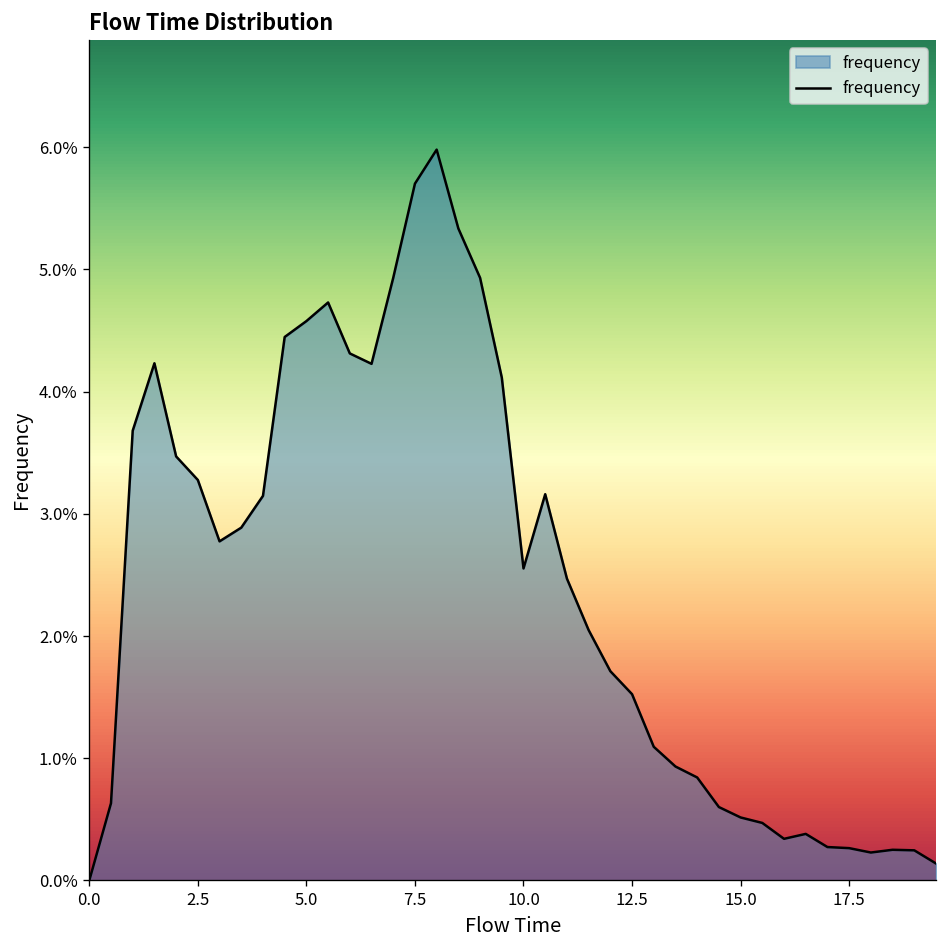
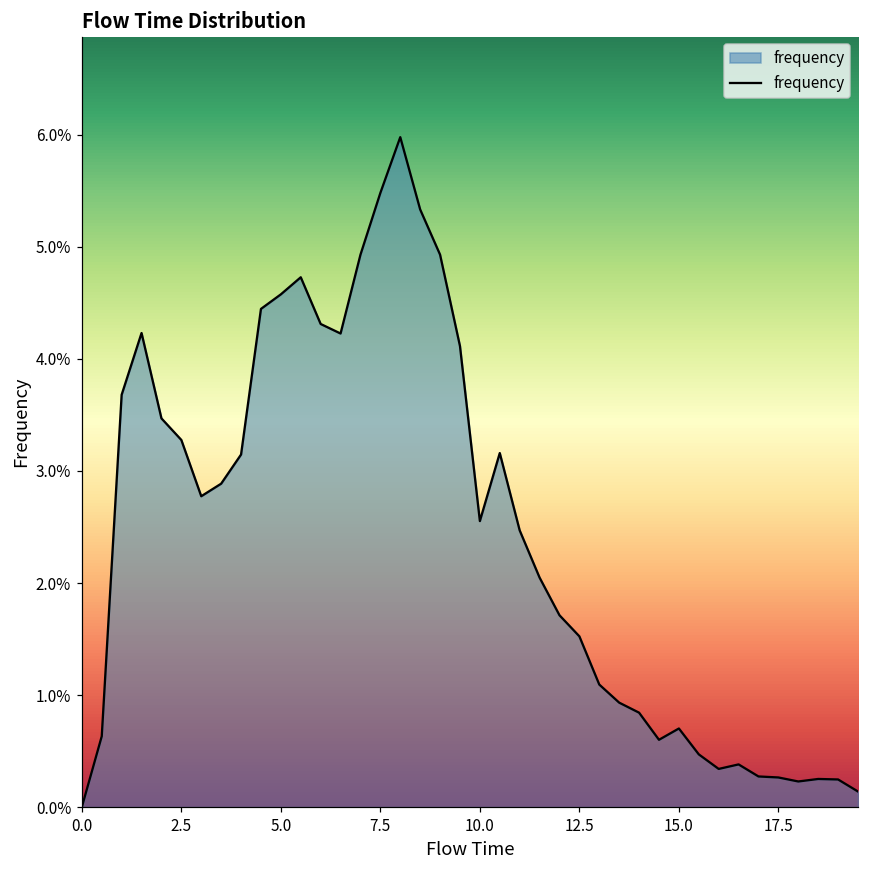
7.5: 5.70% -> 5.48%
15.0: 0.52% -> 0.70%
